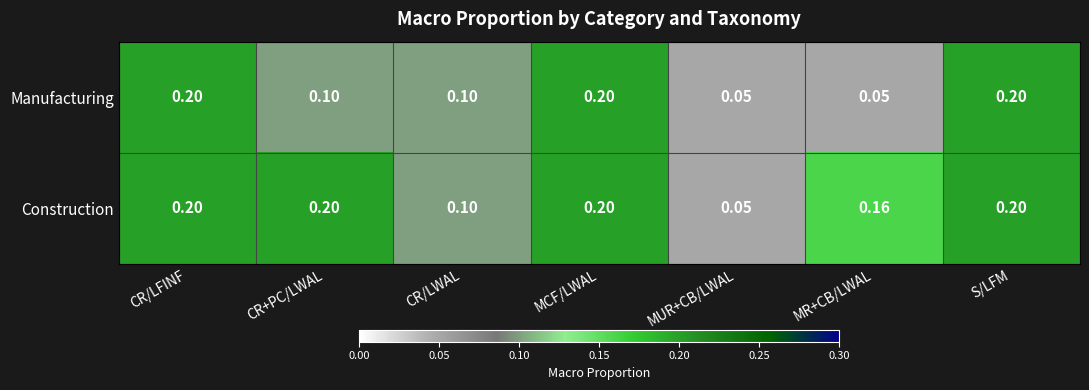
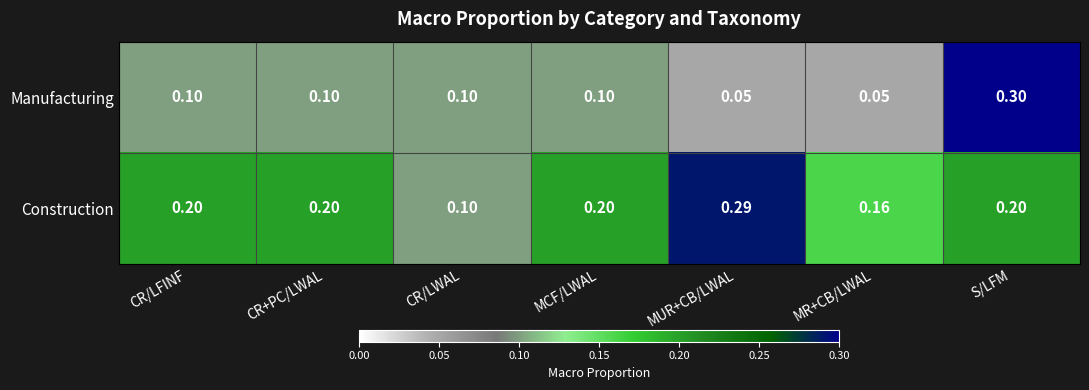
Manufacturing, CR/LFINF: 0.20 -> 0.10
Manufacturing, MCF/LWAL: 0.20 -> 0.10
Manufacturing, S/LFM: 0.20 -> 0.30
Construction, MUR+CB/LWAL: 0.05 -> 0.29
